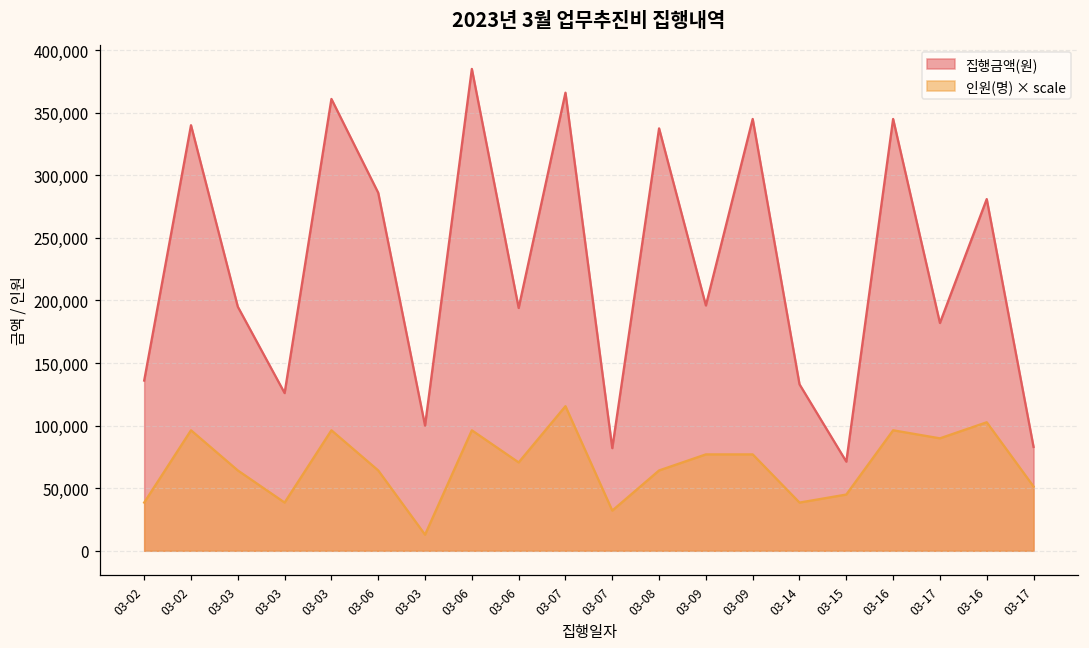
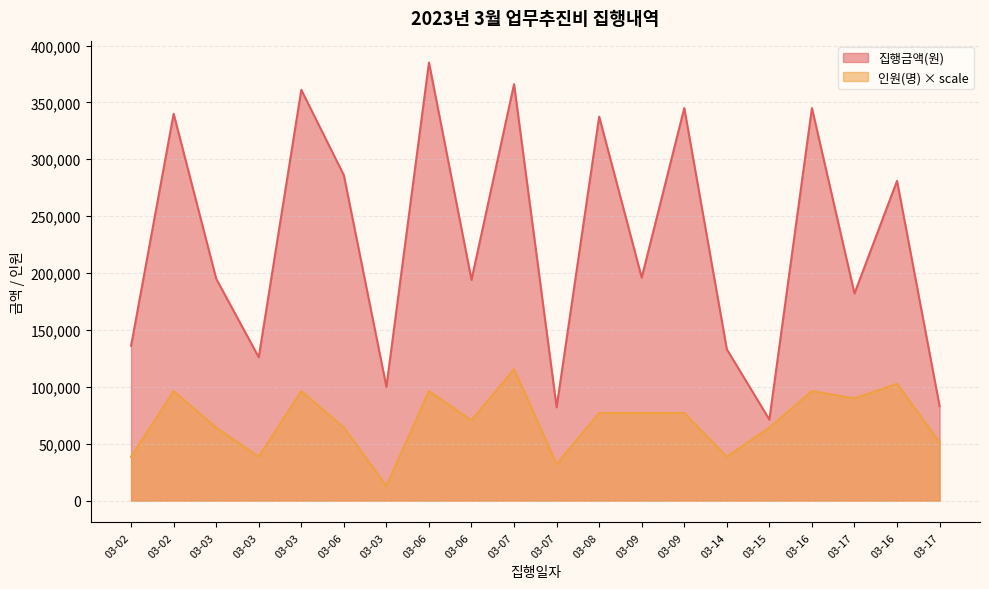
인원(명) × scale, 03-08: 64,000 -> 77,000
인원(명) × scale, 03-15: 45,000 -> 64,000
